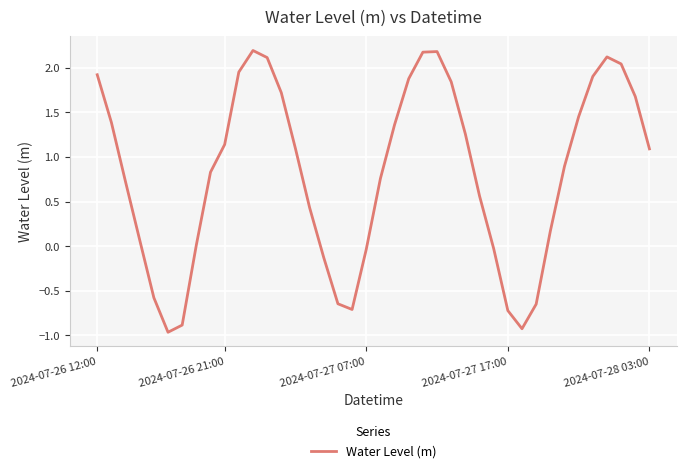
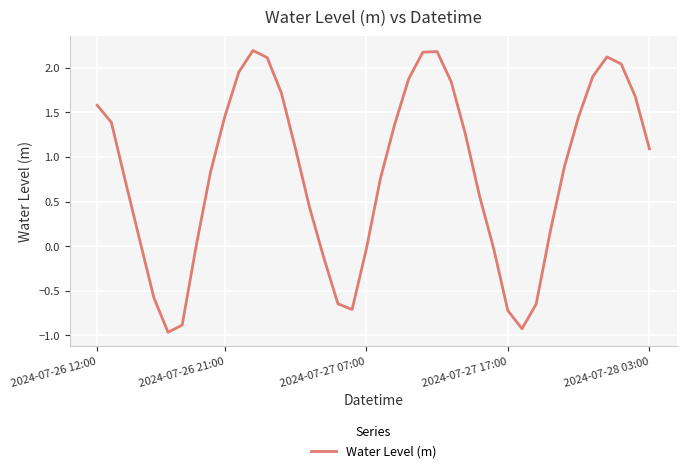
2024-07-26 12:00: 1.9 -> 1.6
2024-07-26 21:00: 1.1 -> 1.4
